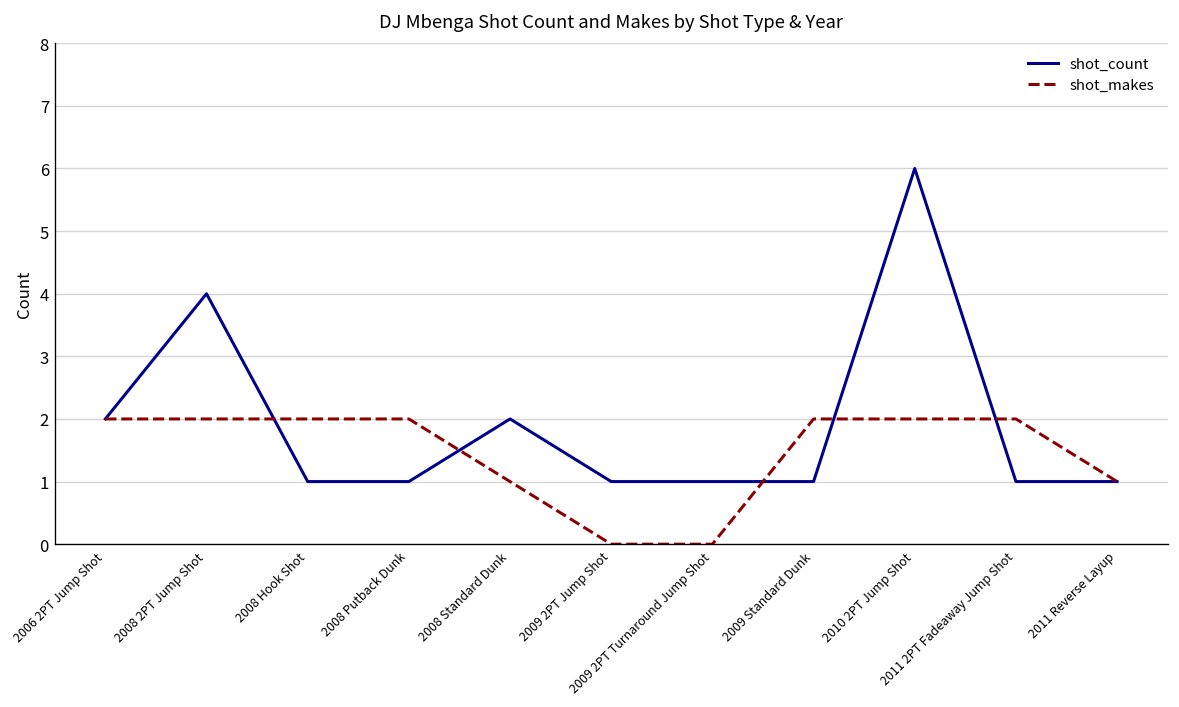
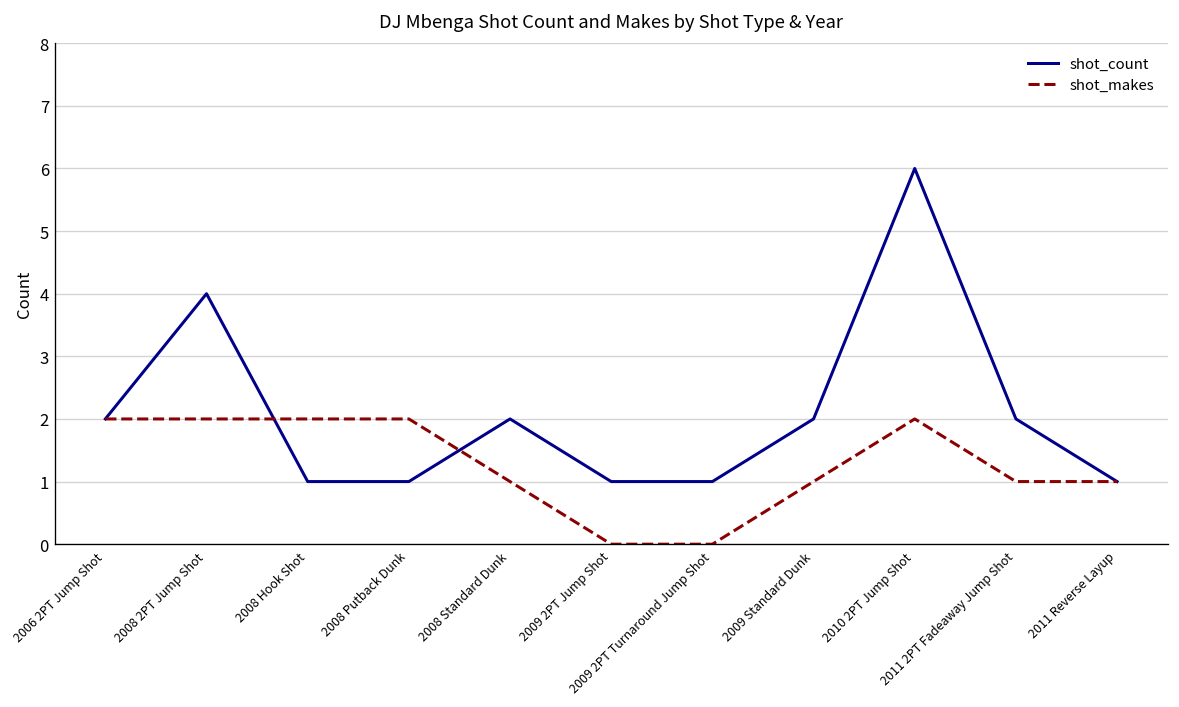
shot_count, 2009 Standard Dunk: 1 -> 2
shot_makes, 2009 Standard Dunk: 2 -> 1
shot_count, 2011 2PT Fadeaway Jump Shot: 1 -> 2
shot_makes, 2011 2PT Fadeaway Jump Shot: 2 -> 1
